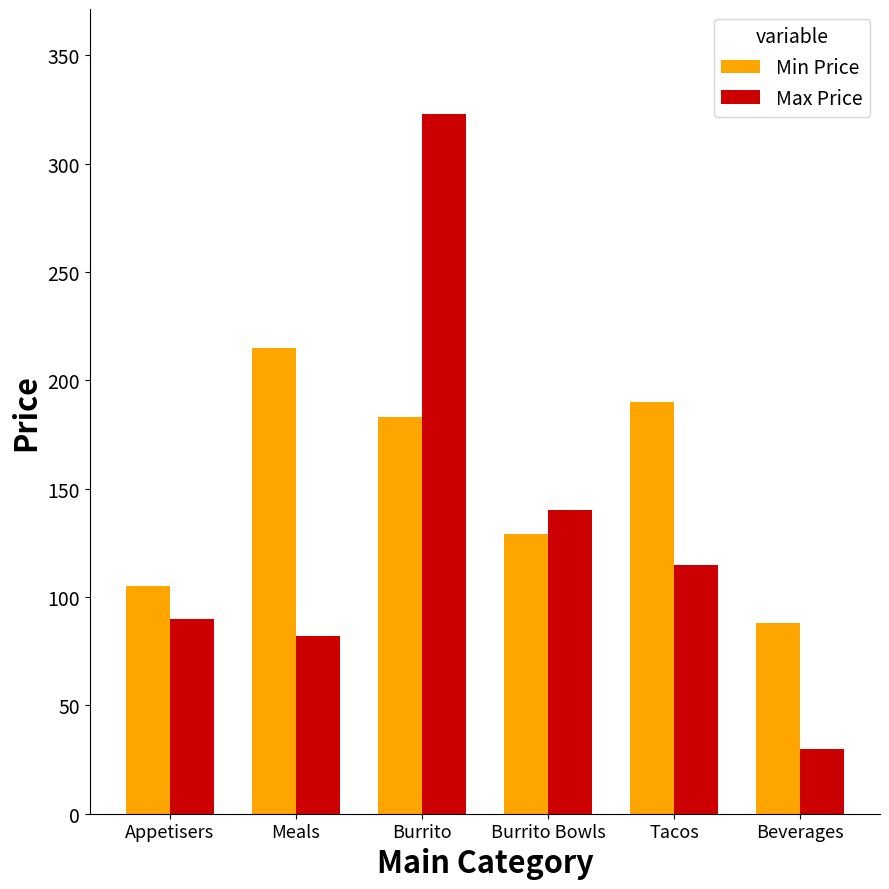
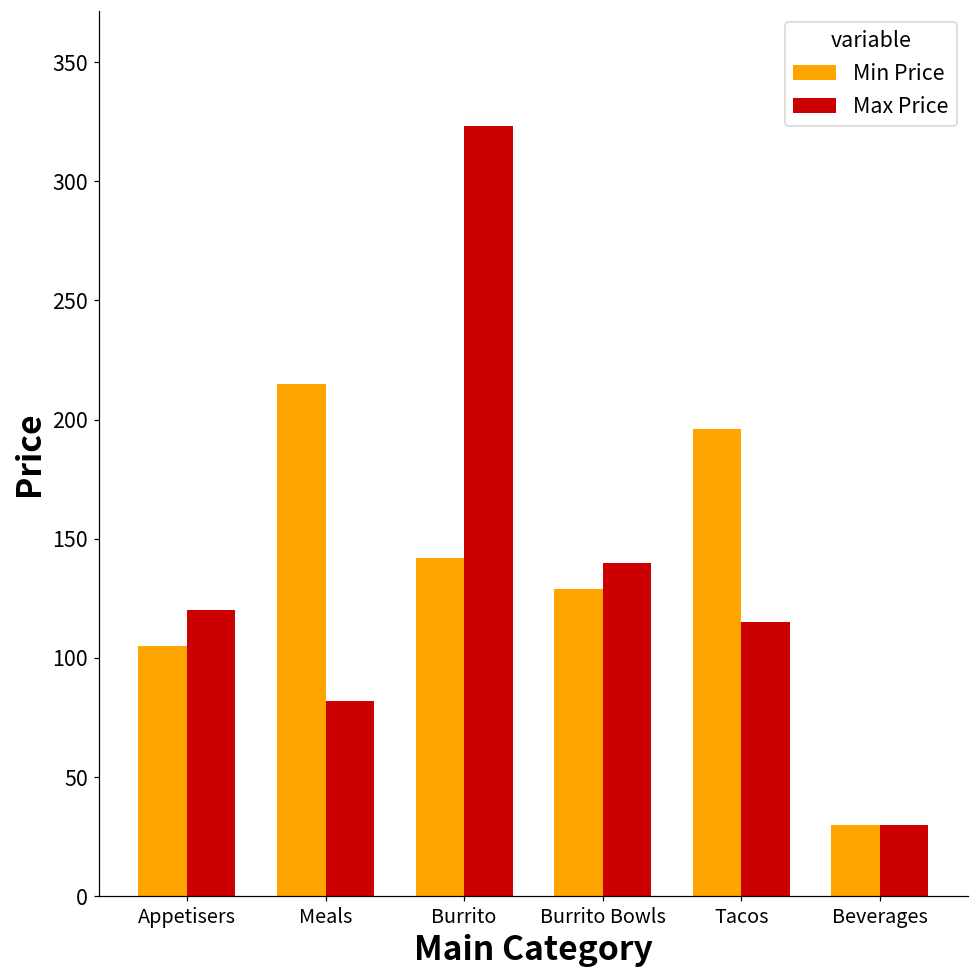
Max Price, Appetisers: 90 -> 120
Min Price, Burrito: 183 -> 142
Min Price, Tacos: 190 -> 196
Min Price, Beverages: 88 -> 30
